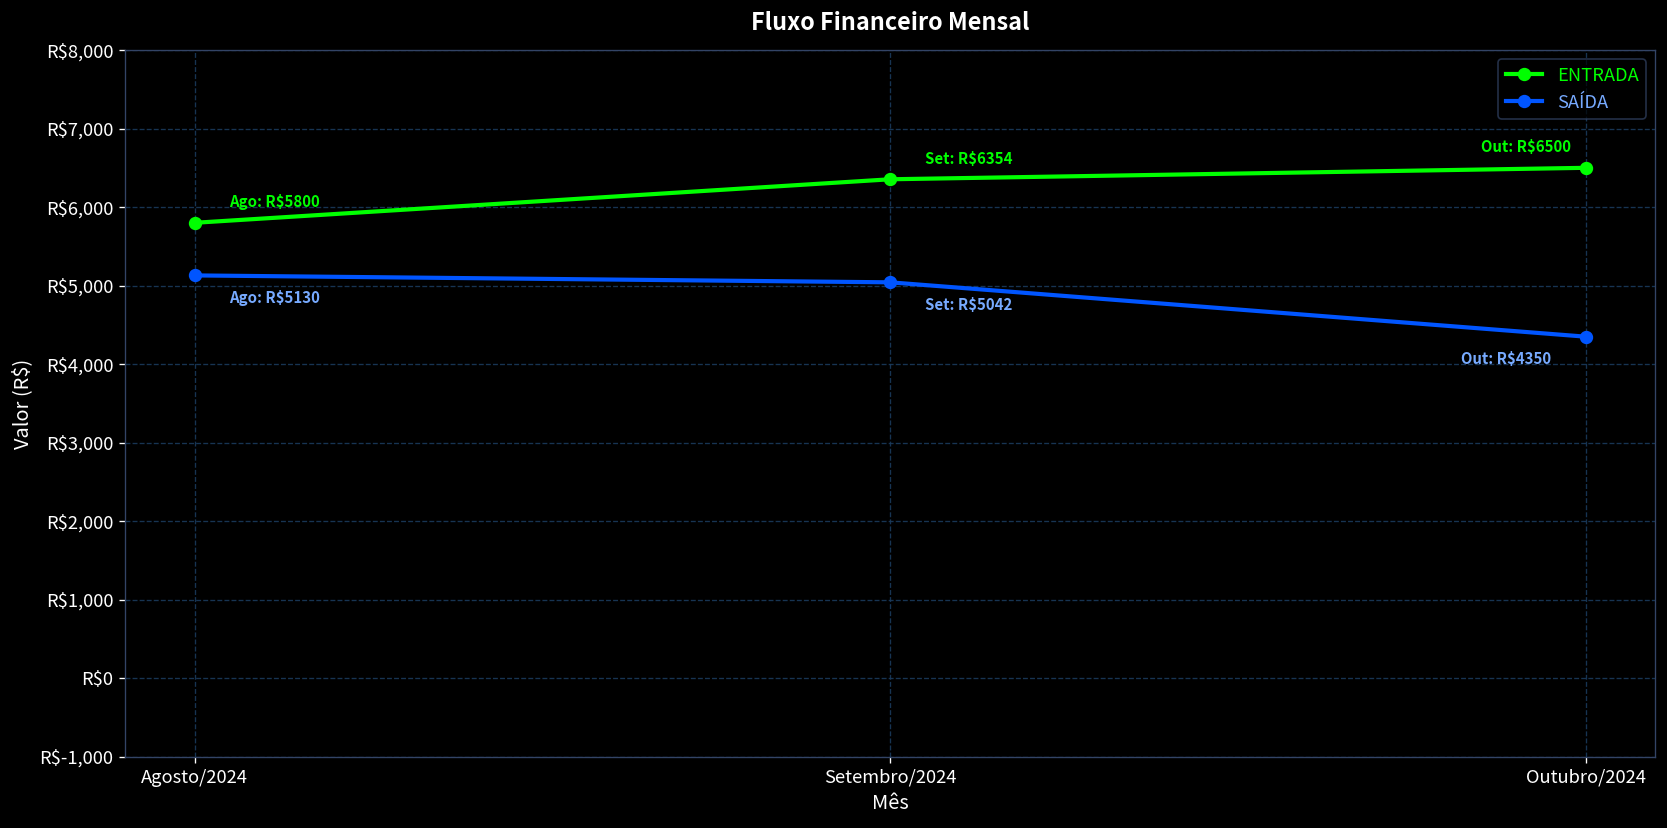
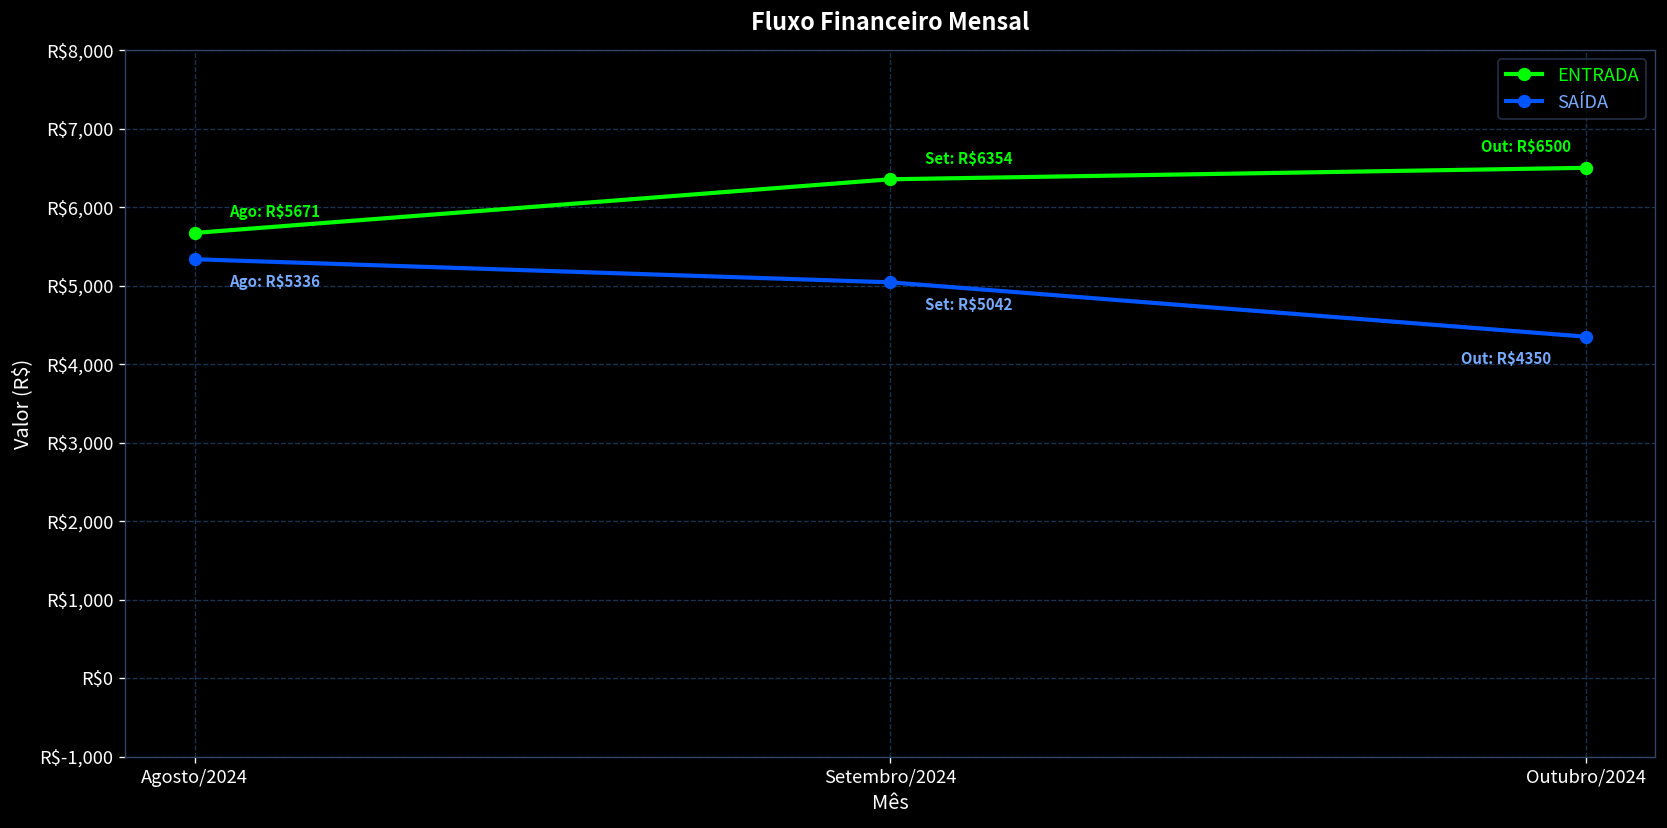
ENTRADA, Agosto/2024: $5800 -> $5671
SAÍDA, Agosto/2024: $5130 -> $5336
